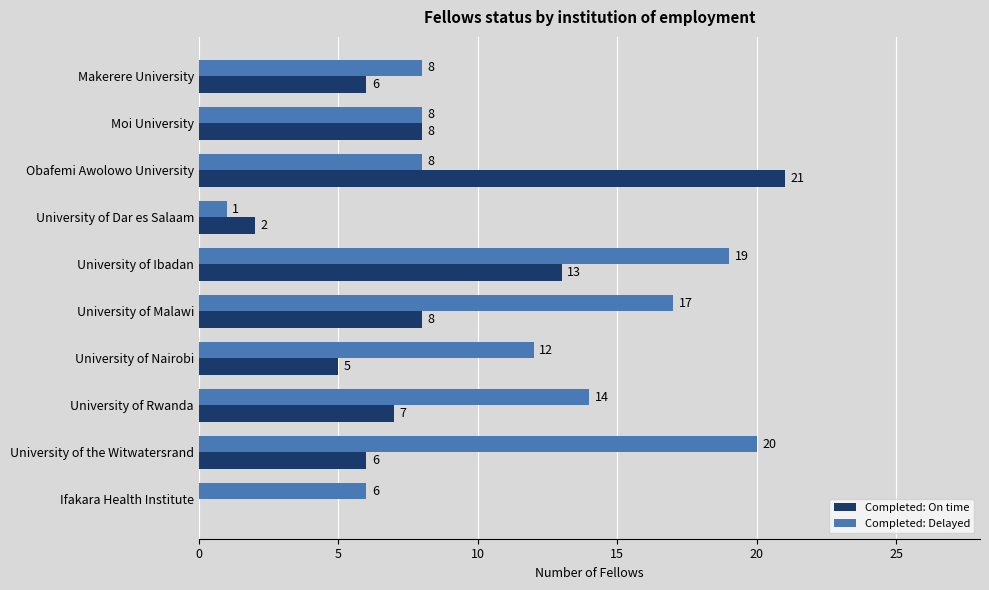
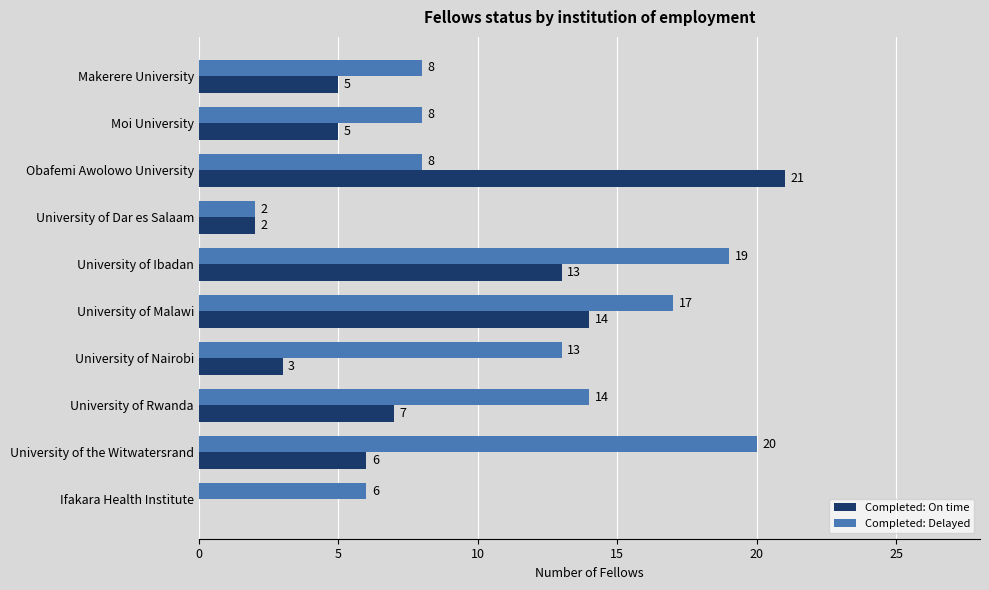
Completed: On time, Makerere University: 6 -> 5
Completed: On time, Moi University: 8 -> 5
Completed: Delayed, University of Dar es Salaam: 1 -> 2
Completed: On time, University of Malawi: 8 -> 14
Completed: Delayed, University of Nairobi: 12 -> 13
Completed: On time, University of Nairobi: 5 -> 3
